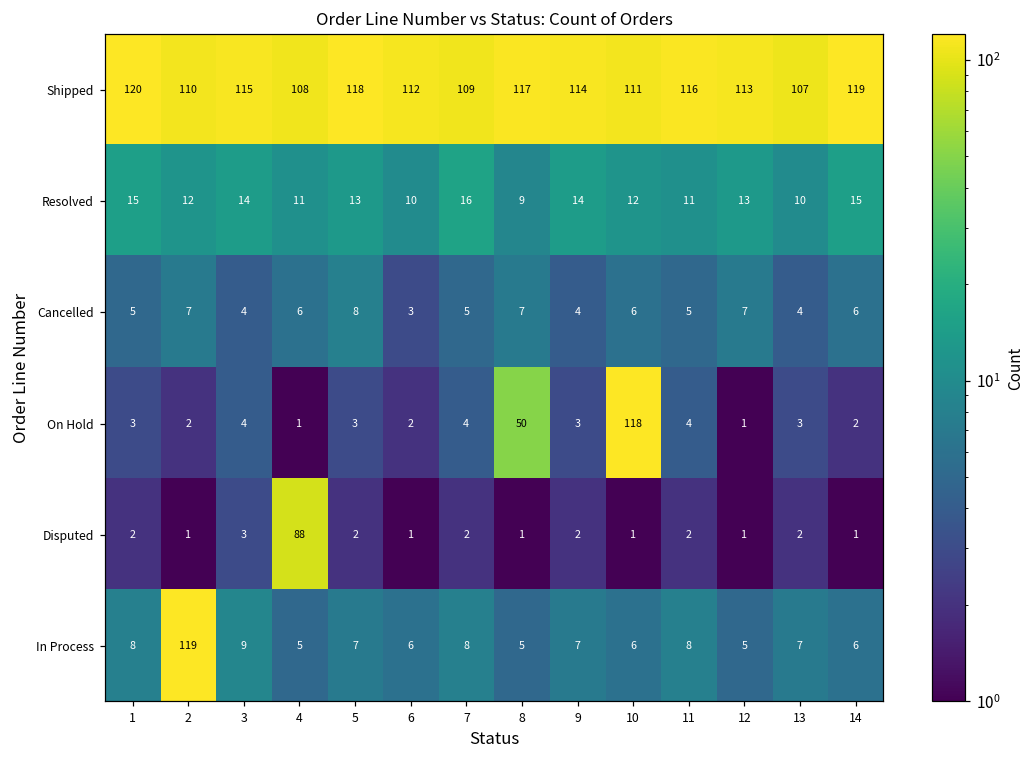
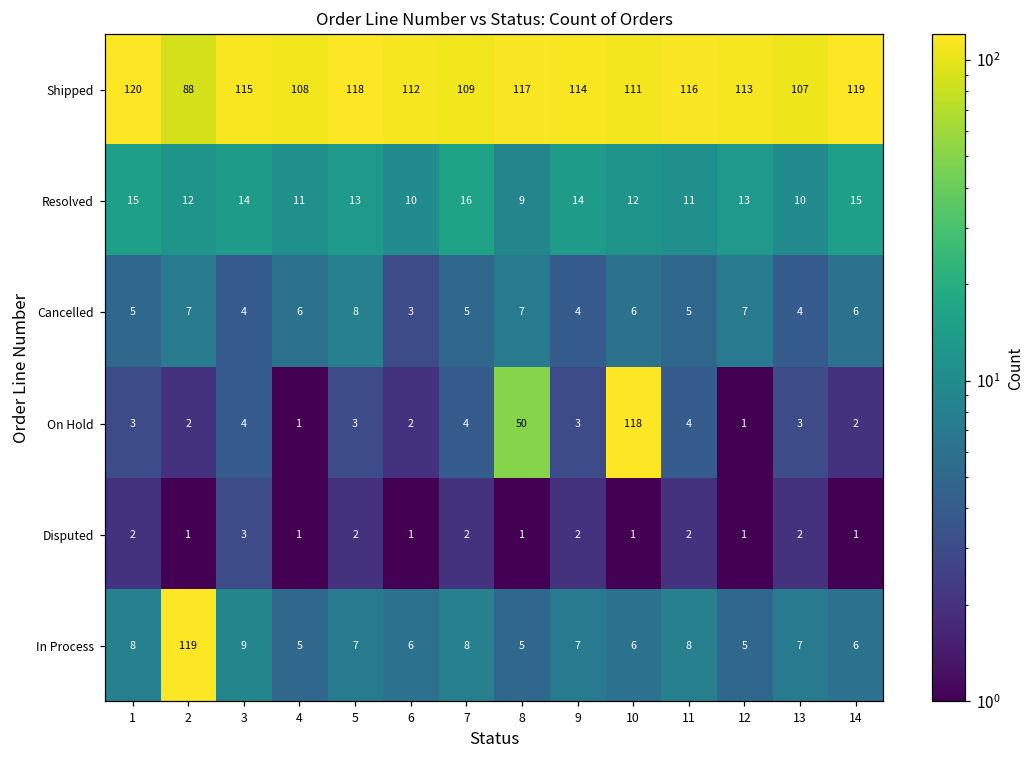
Shipped, 2: 110 -> 88
Disputed, 4: 88 -> 1
